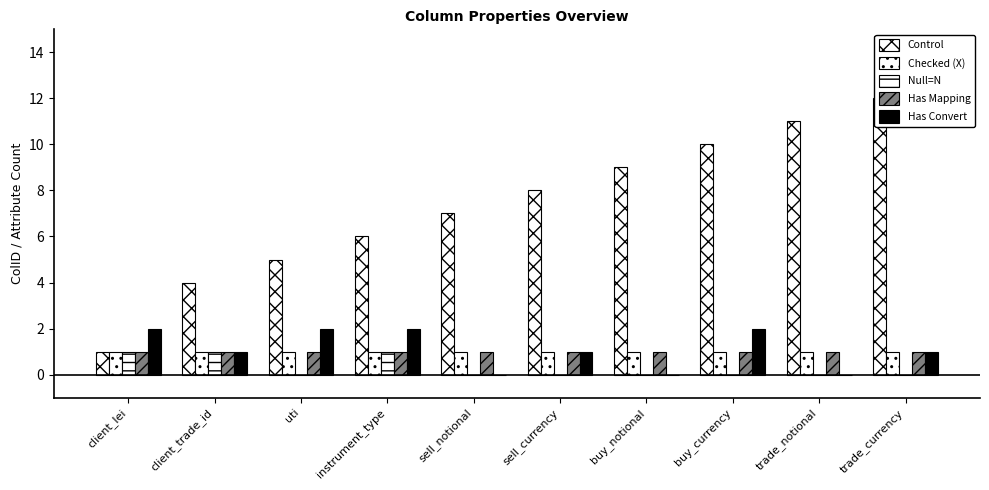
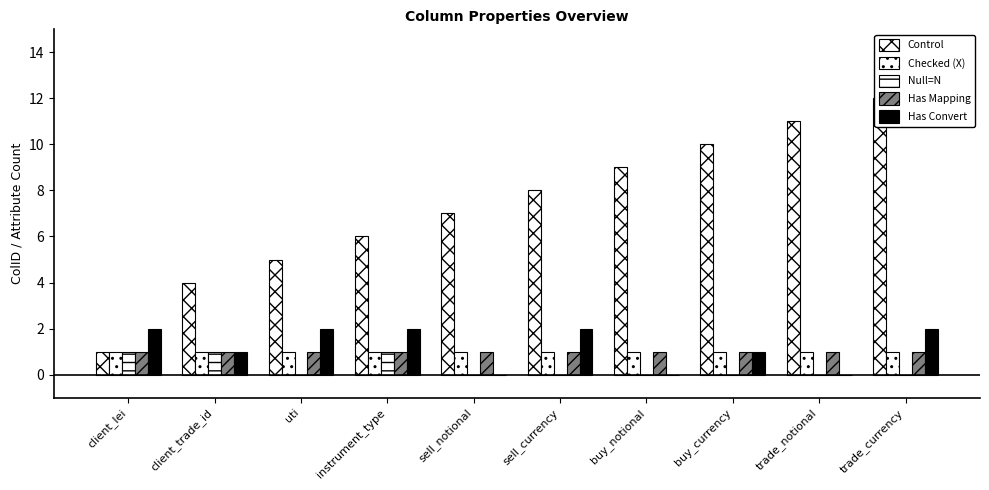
Has Convert, sell_currency: 1 -> 2
Has Convert, buy_currency: 2 -> 1
Has Convert, trade_currency: 1 -> 2
